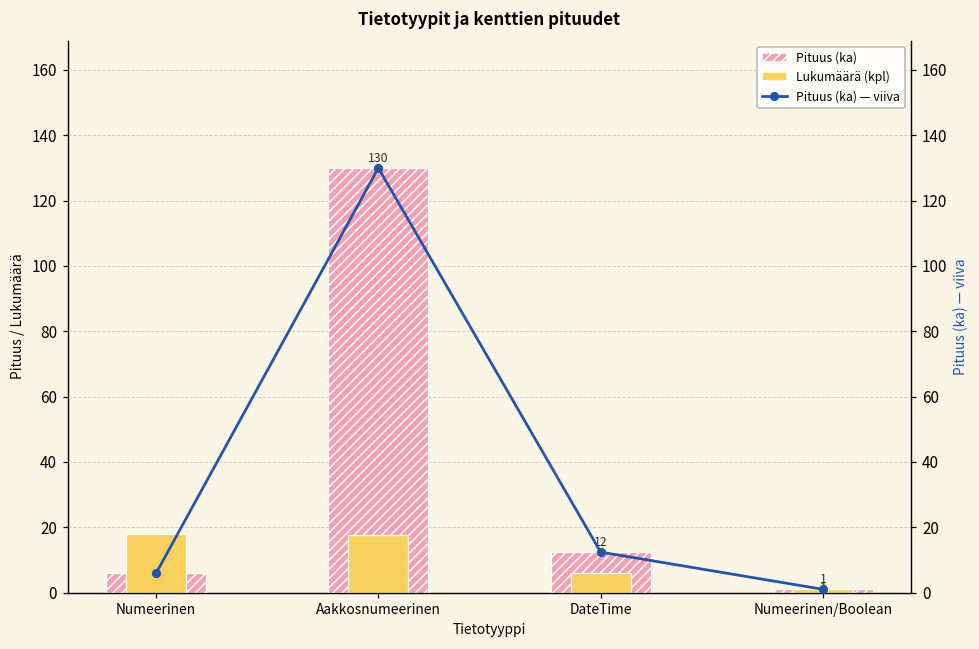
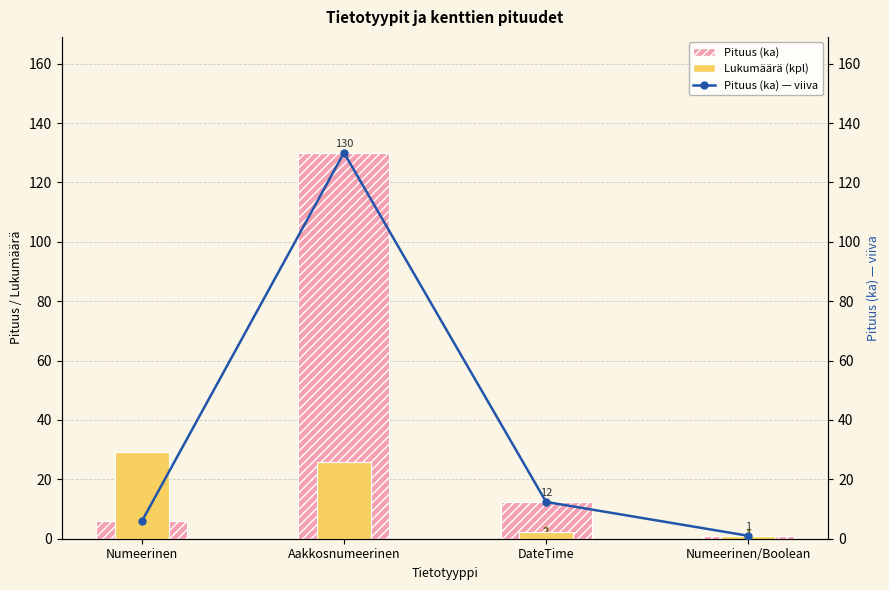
Lukumäärä (kpl), Numeerinen: 18 -> 29
Lukumäärä (kpl), Aakkosnumeerinen: 18 -> 26
Lukumäärä (kpl), DateTime: 6 -> 2
